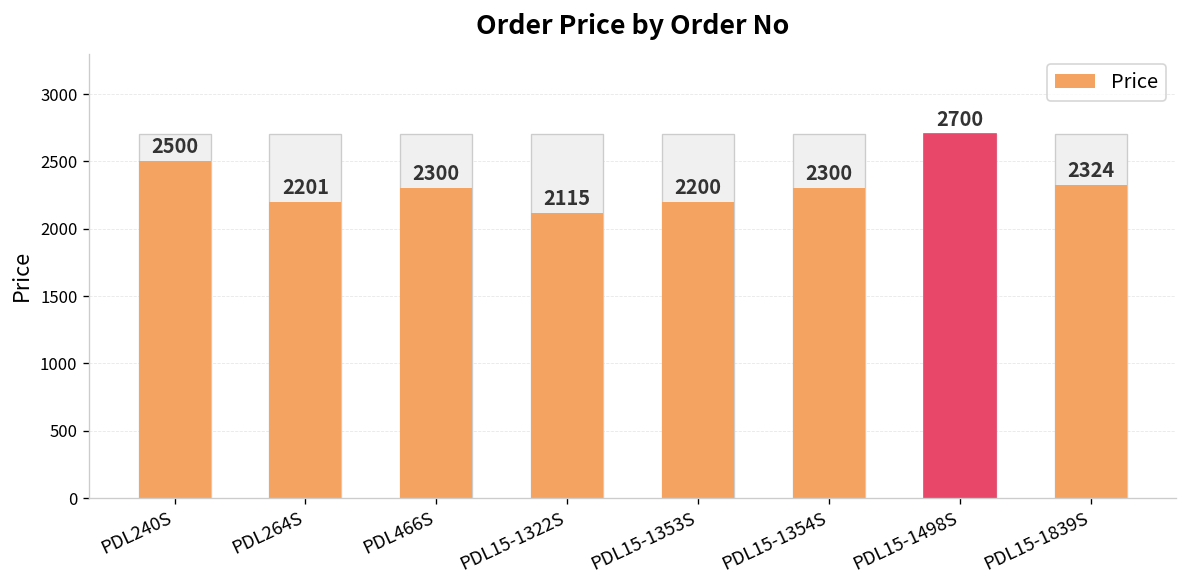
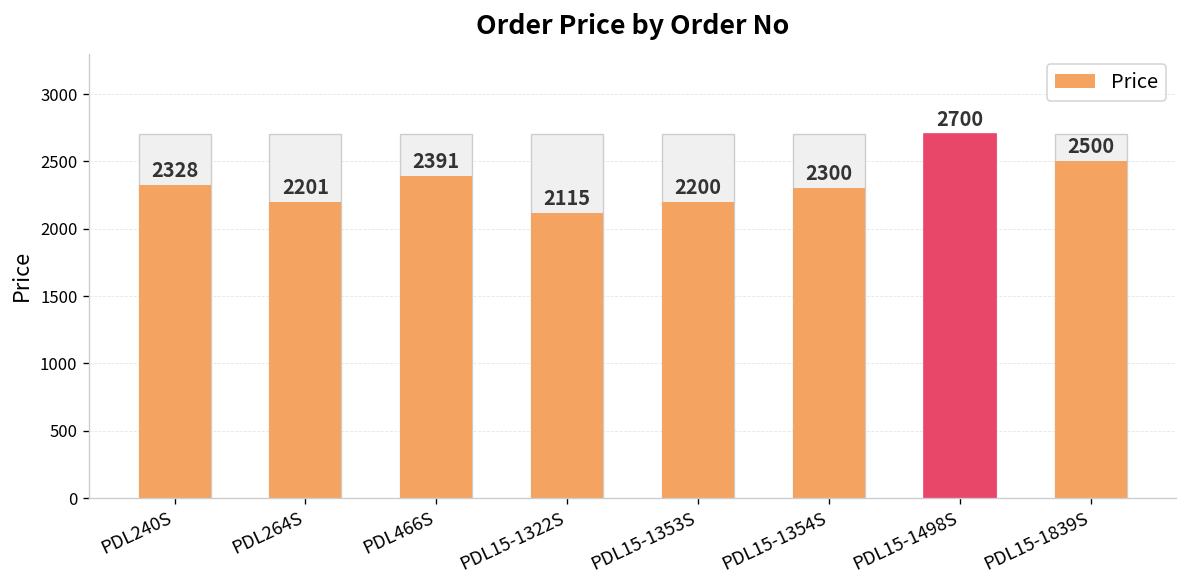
Price, PDL240S: 2500 -> 2328
Price, PDL466S: 2300 -> 2391
Price, PDL15-1839S: 2324 -> 2500
